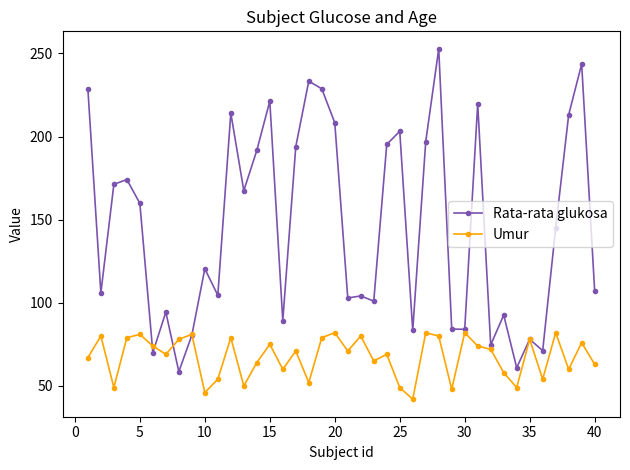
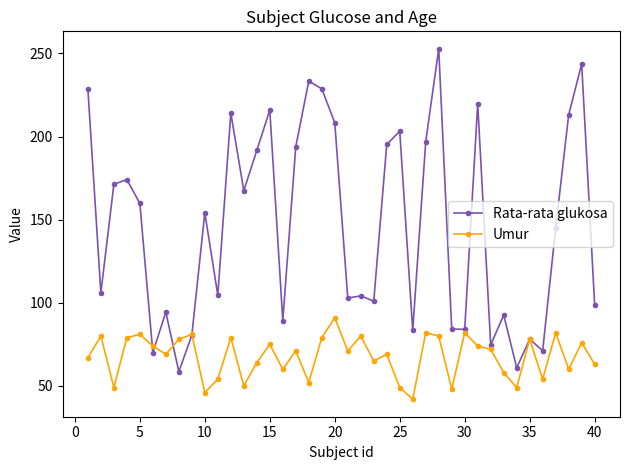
Rata-rata glukosa, 10: 120 -> 154
Rata-rata glukosa, 15: 221 -> 216
Umur, 20: 82 -> 91
Rata-rata glukosa, 40: 107 -> 99
